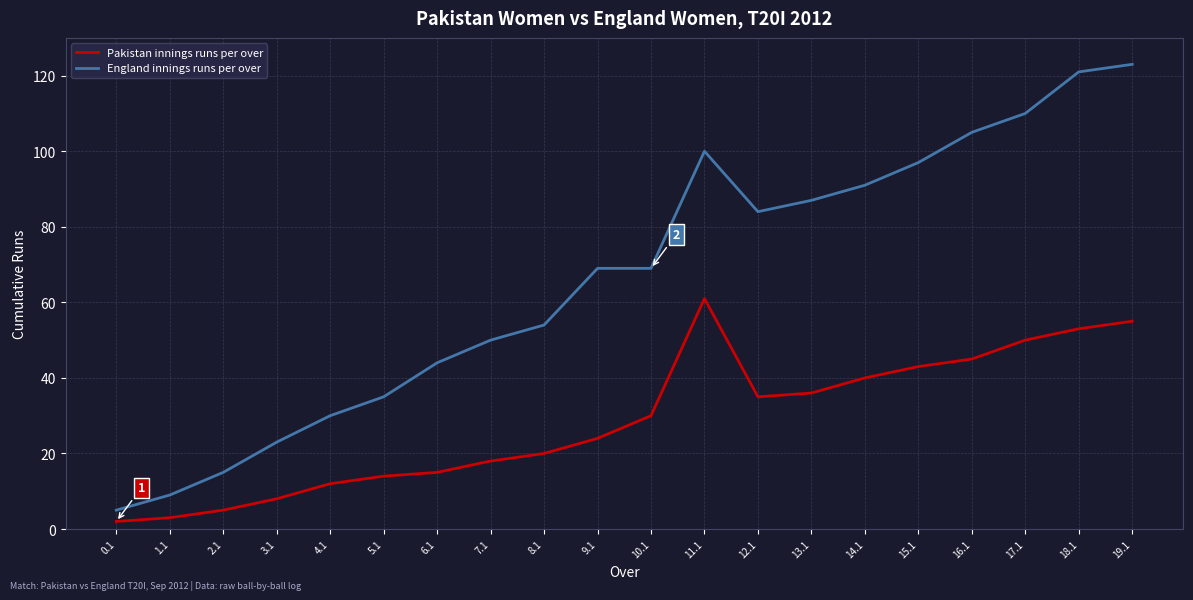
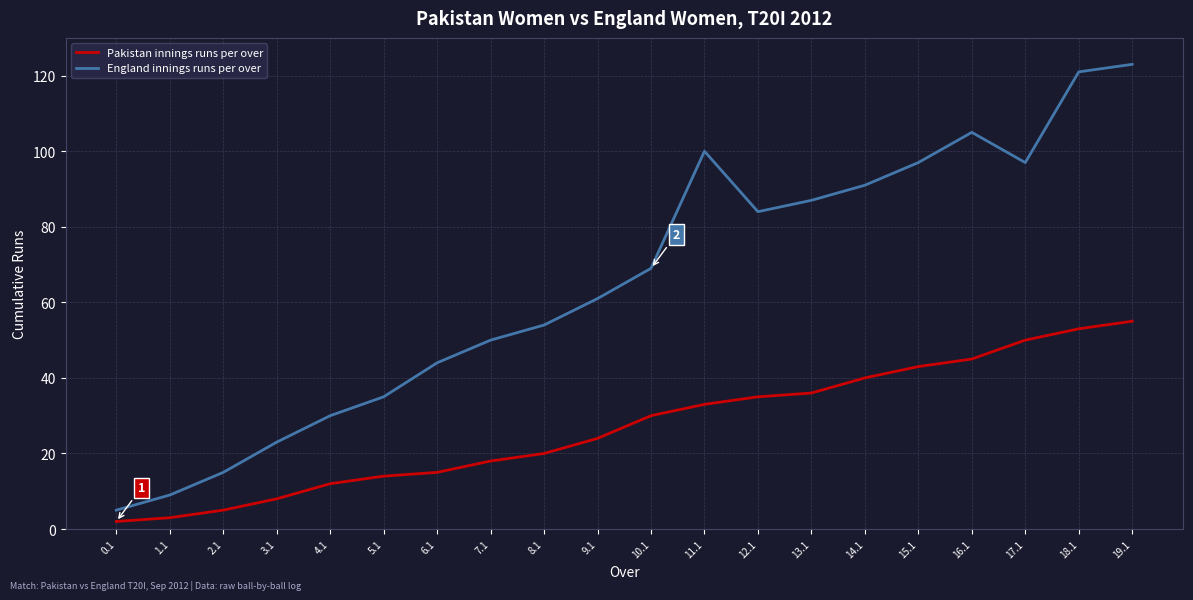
England innings runs per over, 9.1: 69 -> 61
Pakistan innings runs per over, 11.1: 61 -> 33
England innings runs per over, 17.1: 110 -> 97
